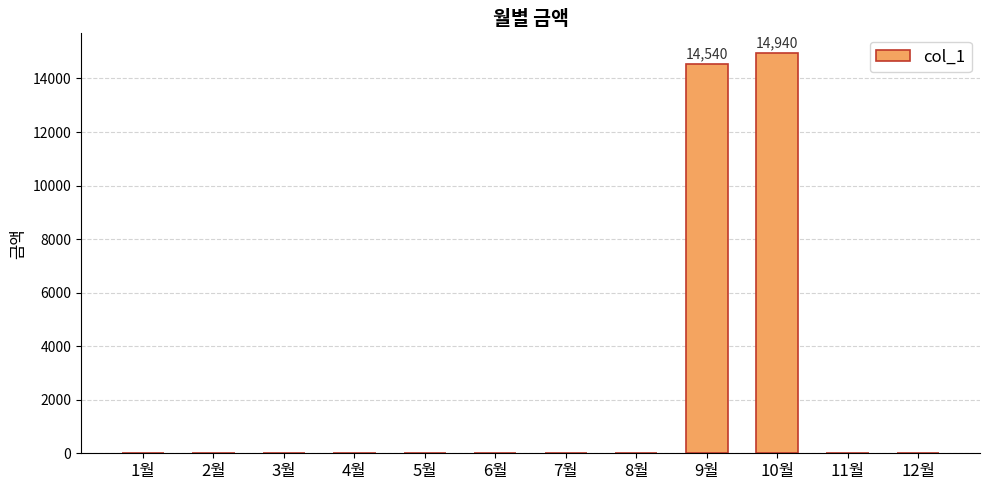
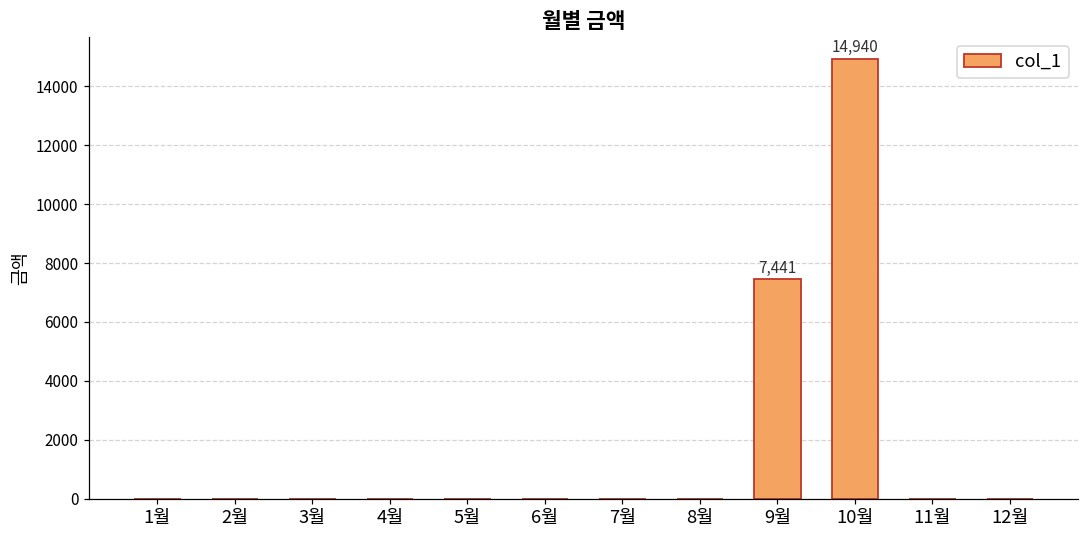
9월: 14,540 -> 7,441
